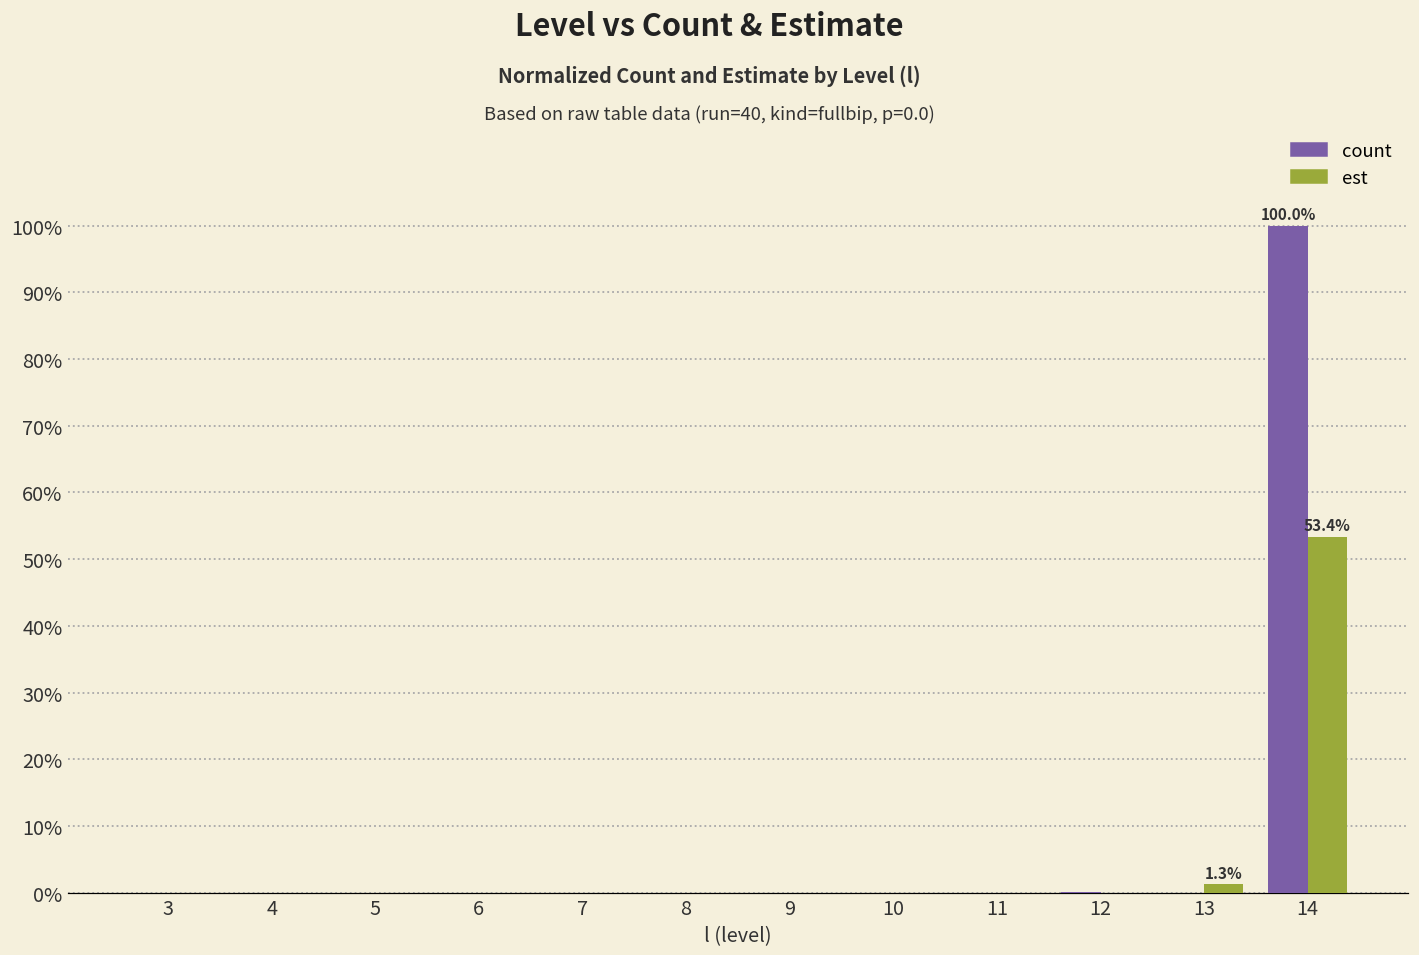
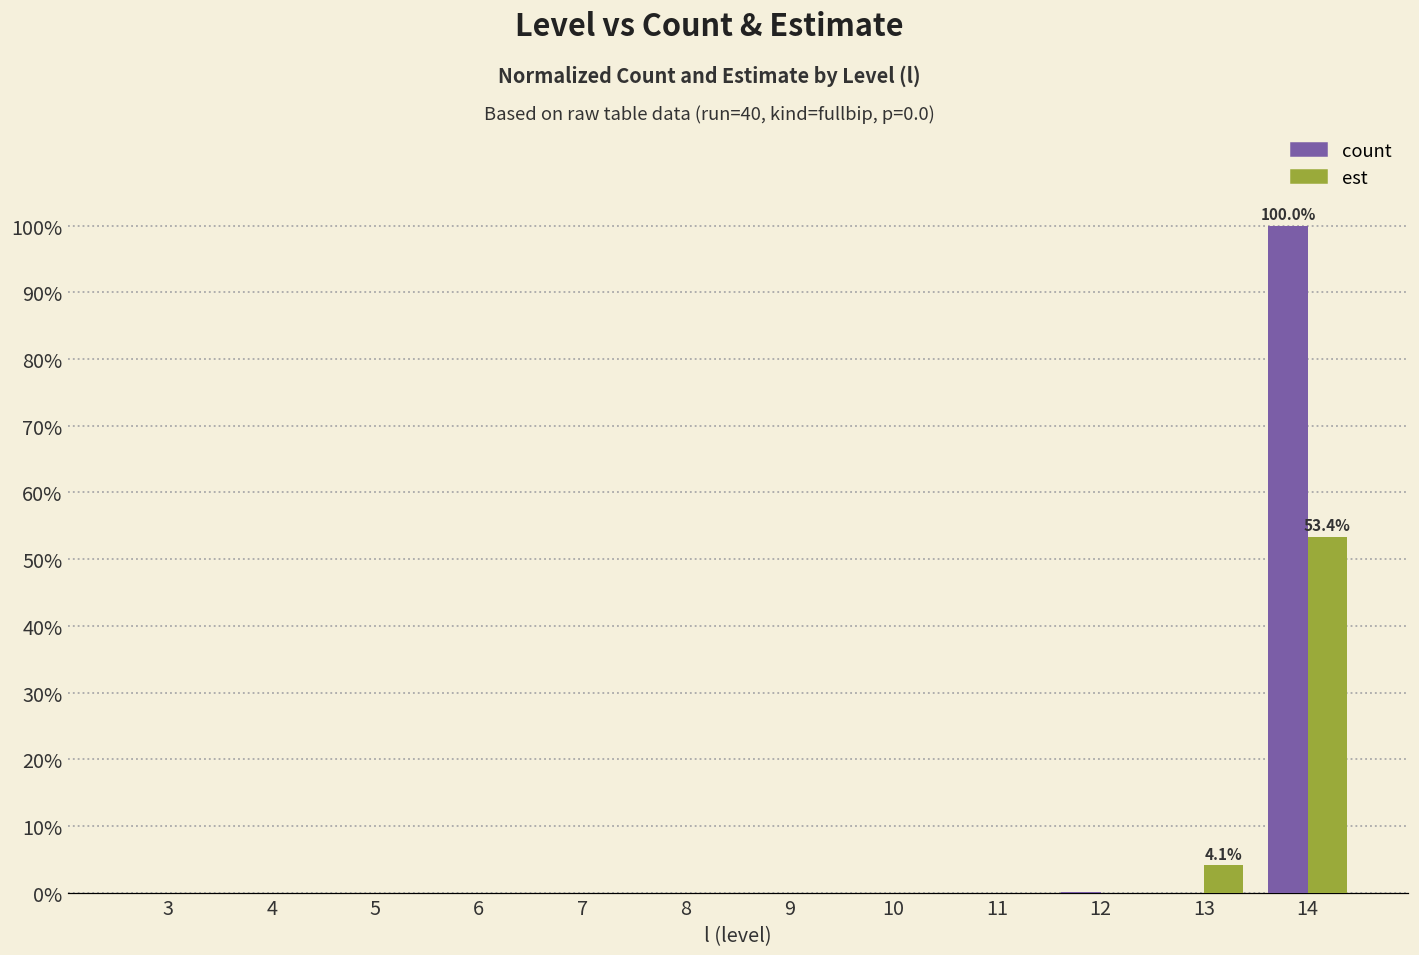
est, 13: 1.3% -> 4.1%
